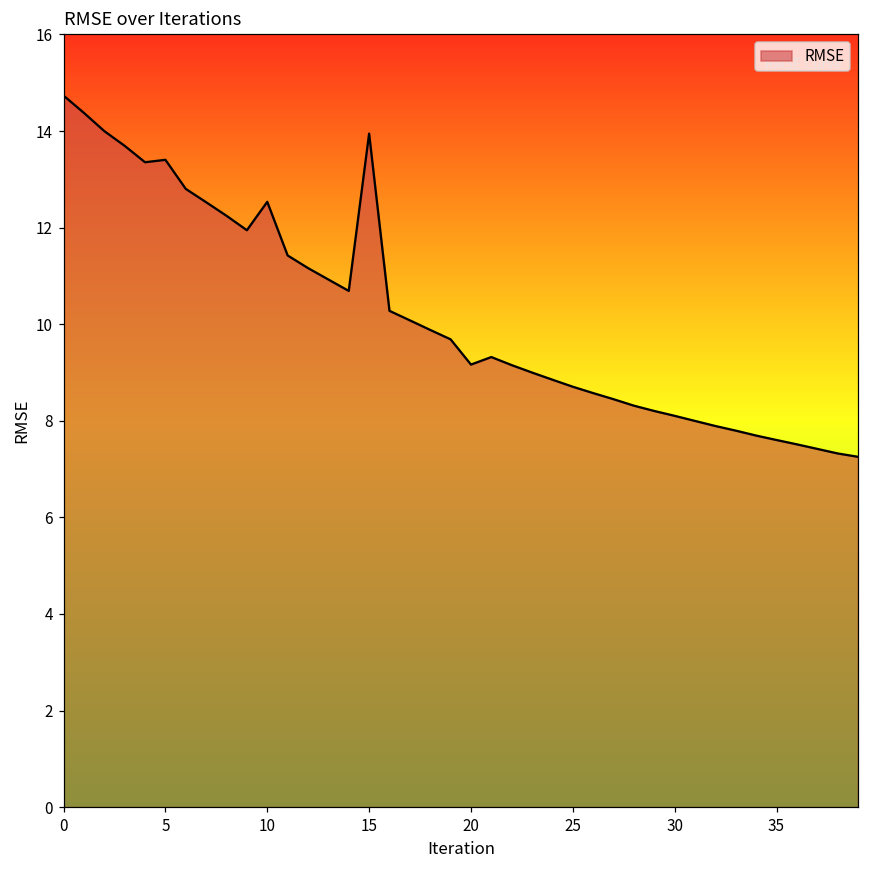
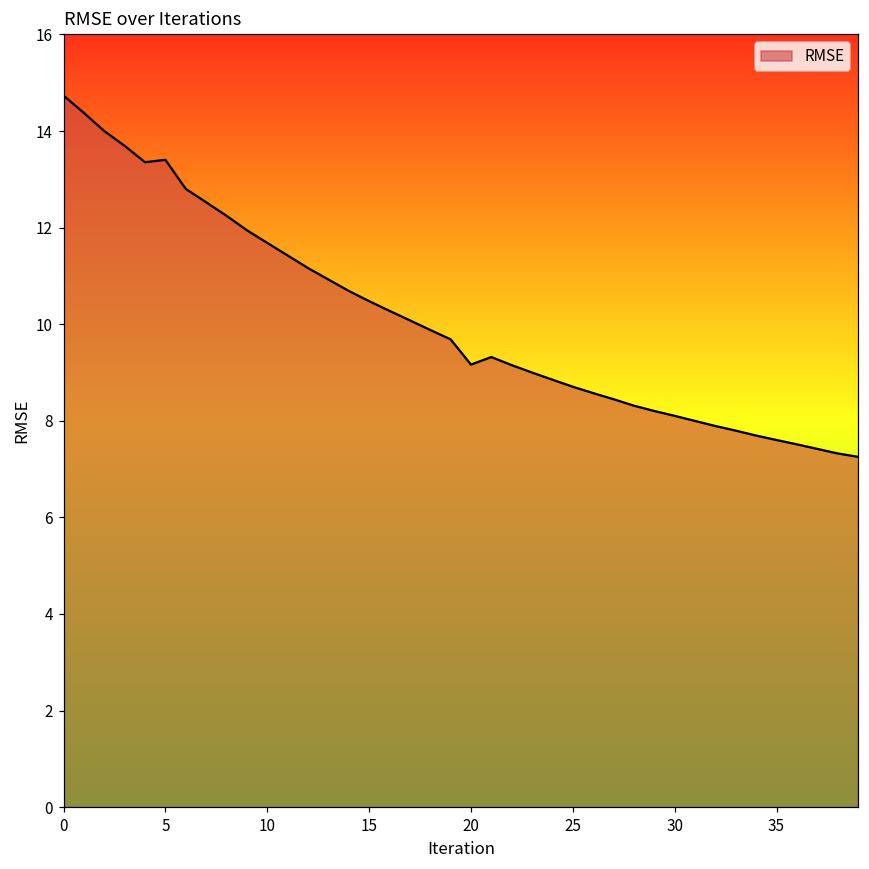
10: 12.5 -> 11.7
15: 13.9 -> 10.5
